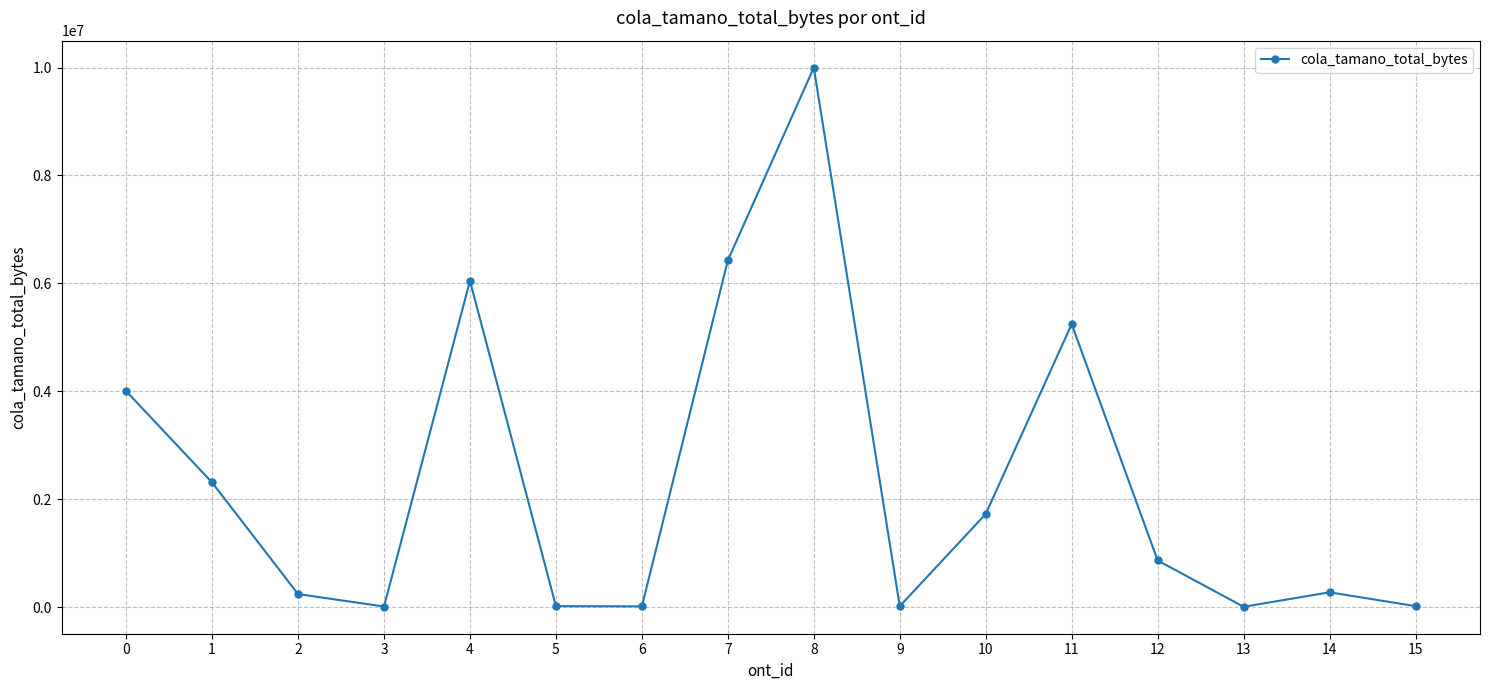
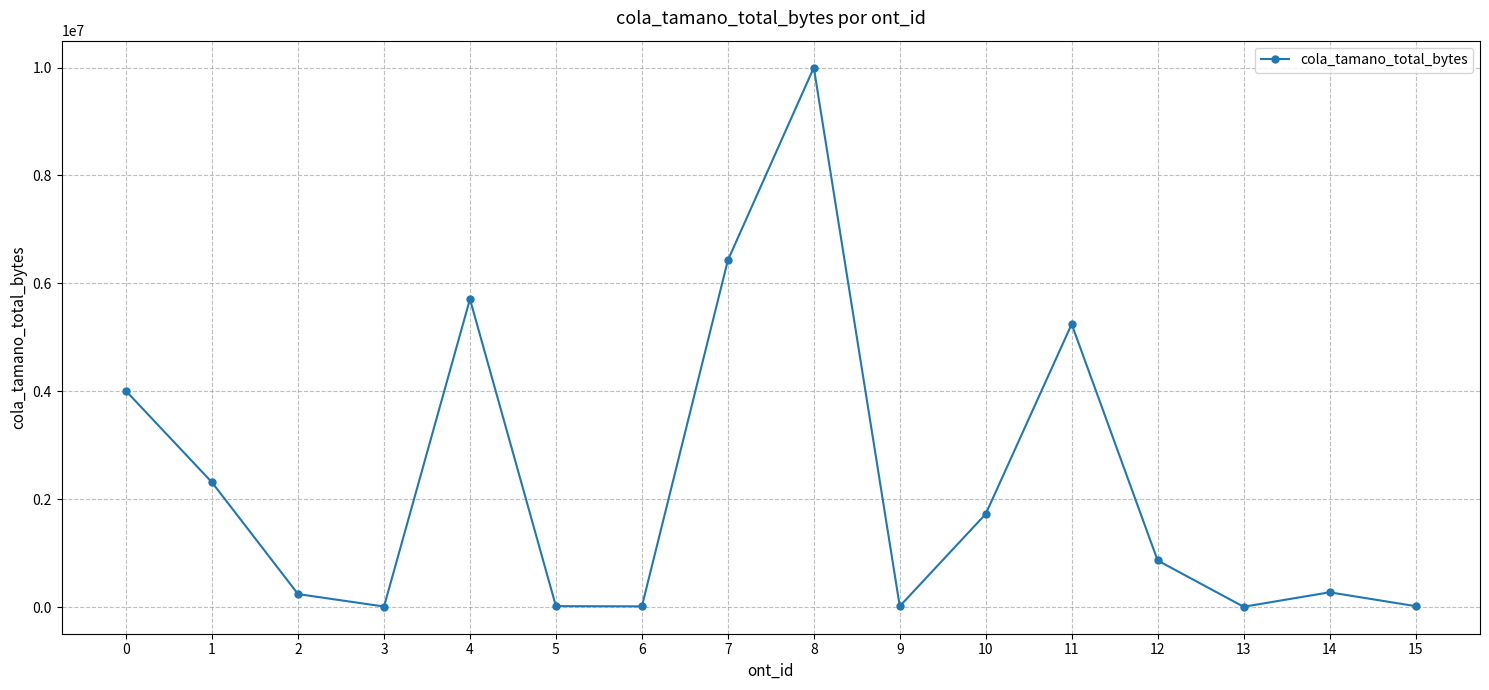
4: 6000000 -> 5700000
